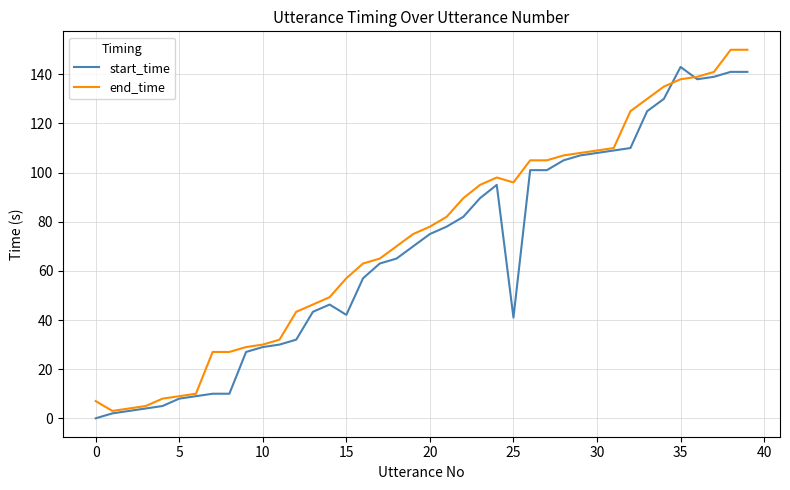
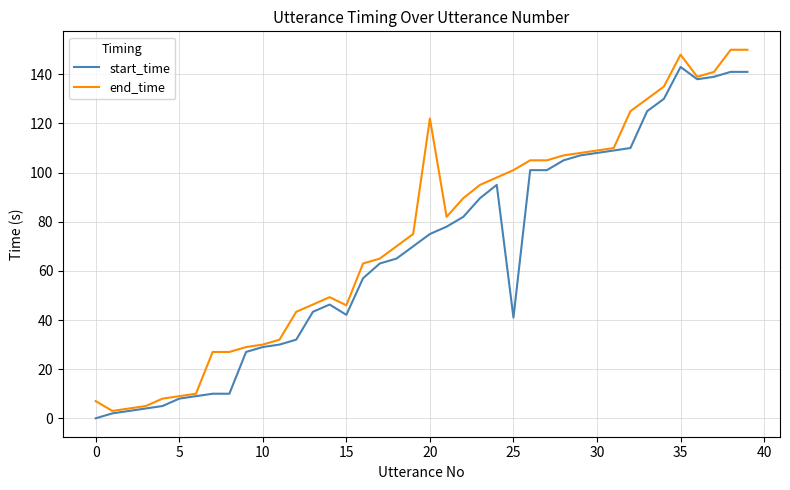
end_time, 15: 57 -> 46
end_time, 20: 78 -> 122
end_time, 25: 96 -> 101
end_time, 35: 138 -> 148
